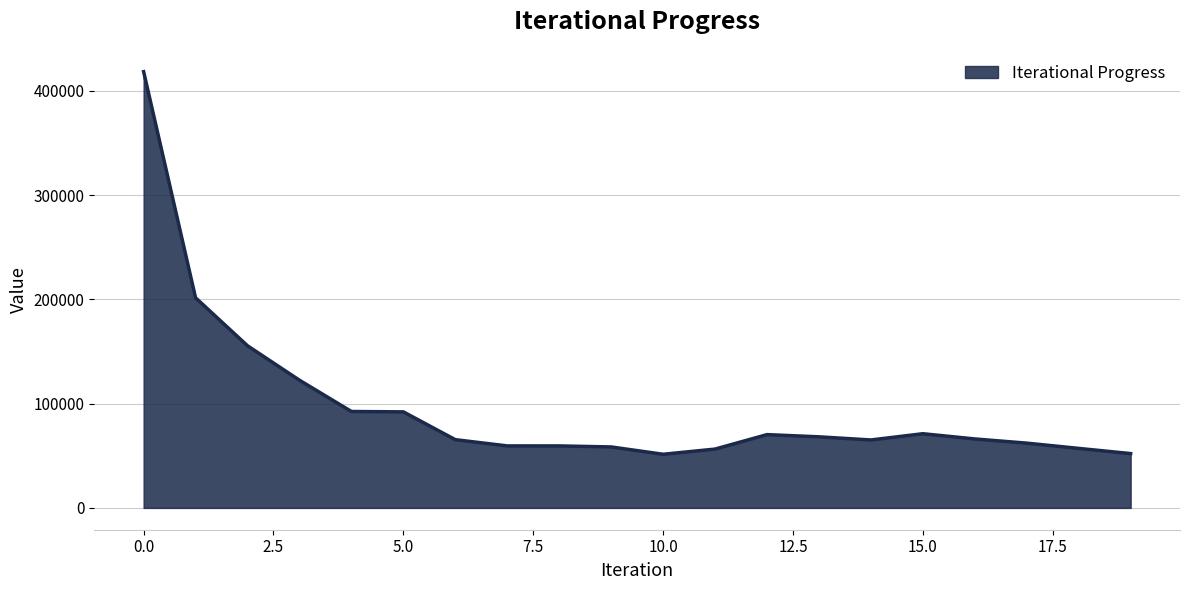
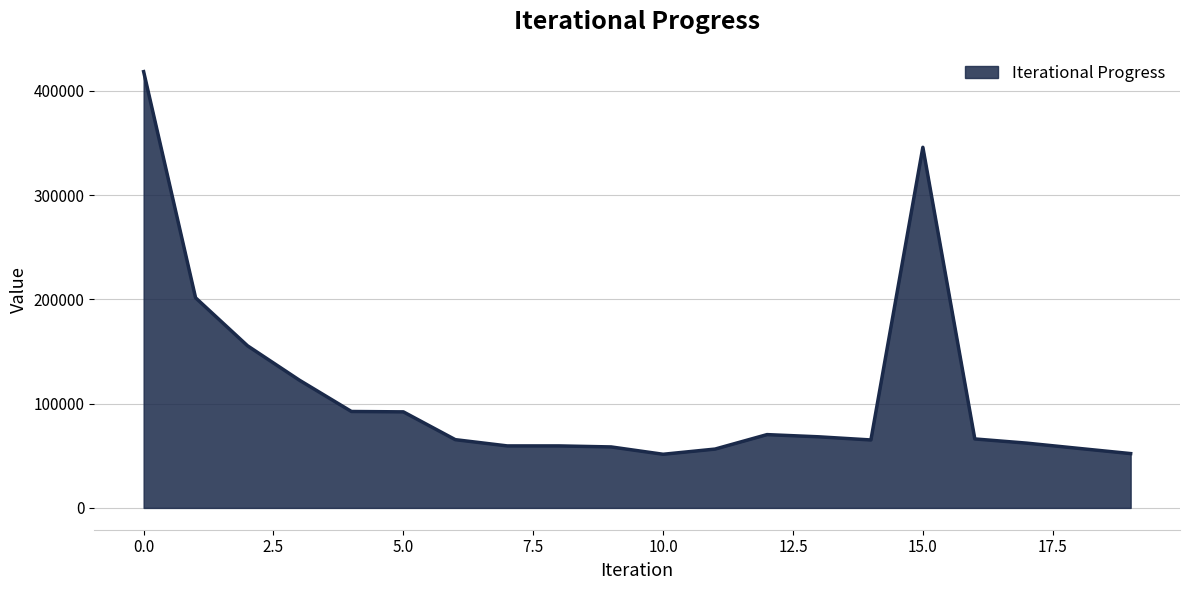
15.0: 71000 -> 346000
